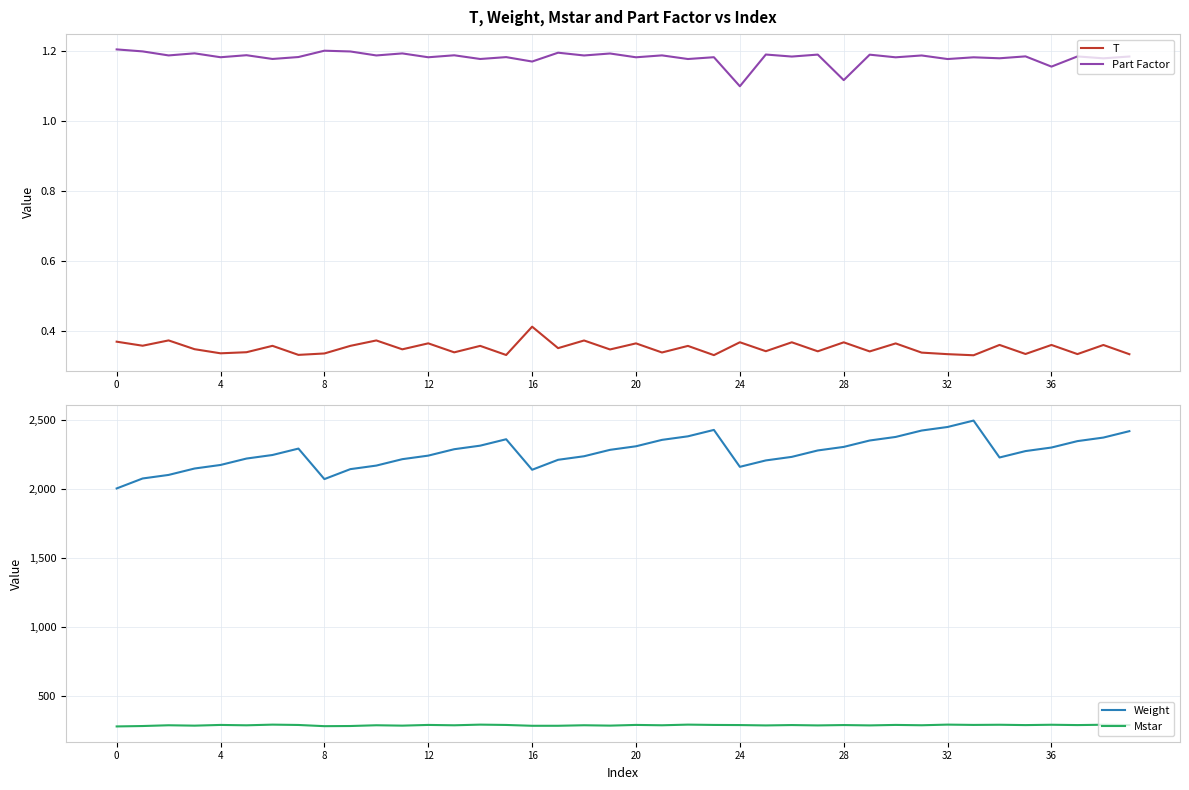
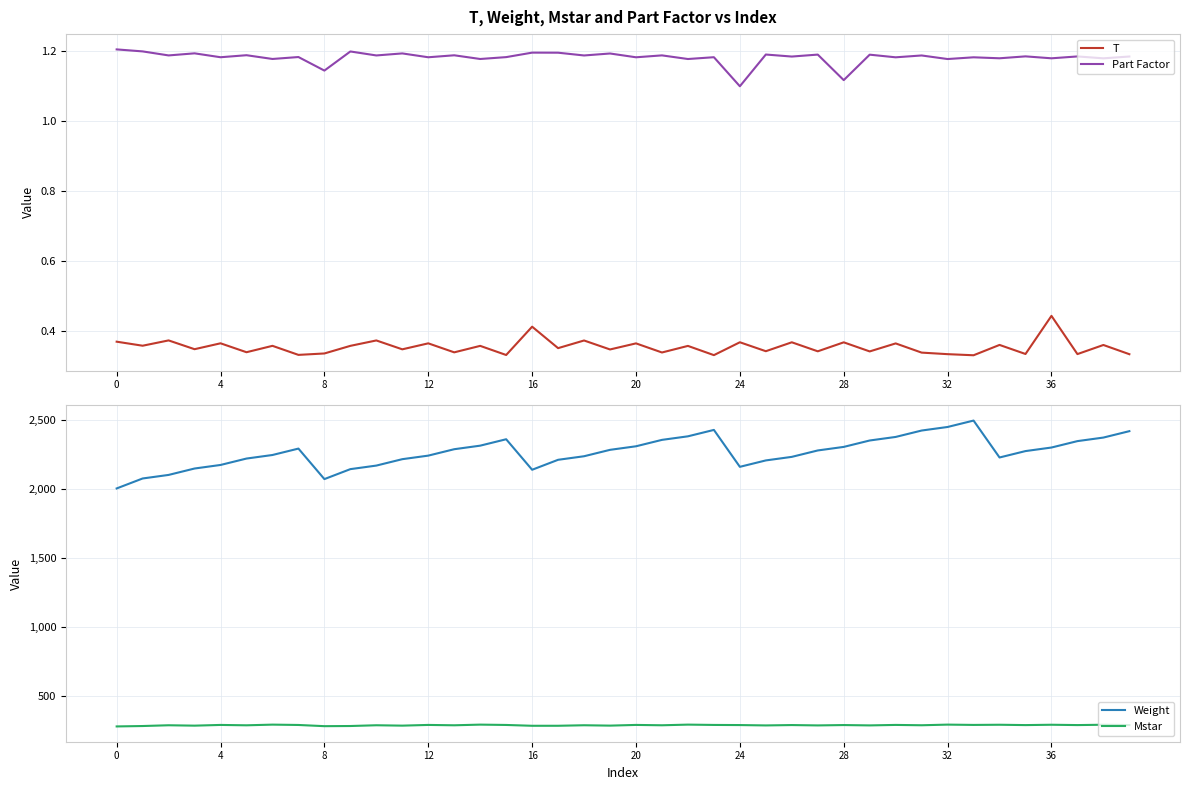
T, Weight, Mstar and Part Factor vs Index, T, 4: 0.34 -> 0.37
T, Weight, Mstar and Part Factor vs Index, Part Factor, 8: 1.20 -> 1.14
T, Weight, Mstar and Part Factor vs Index, Part Factor, 16: 1.17 -> 1.19
T, Weight, Mstar and Part Factor vs Index, T, 36: 0.36 -> 0.44
T, Weight, Mstar and Part Factor vs Index, Part Factor, 36: 1.15 -> 1.18
